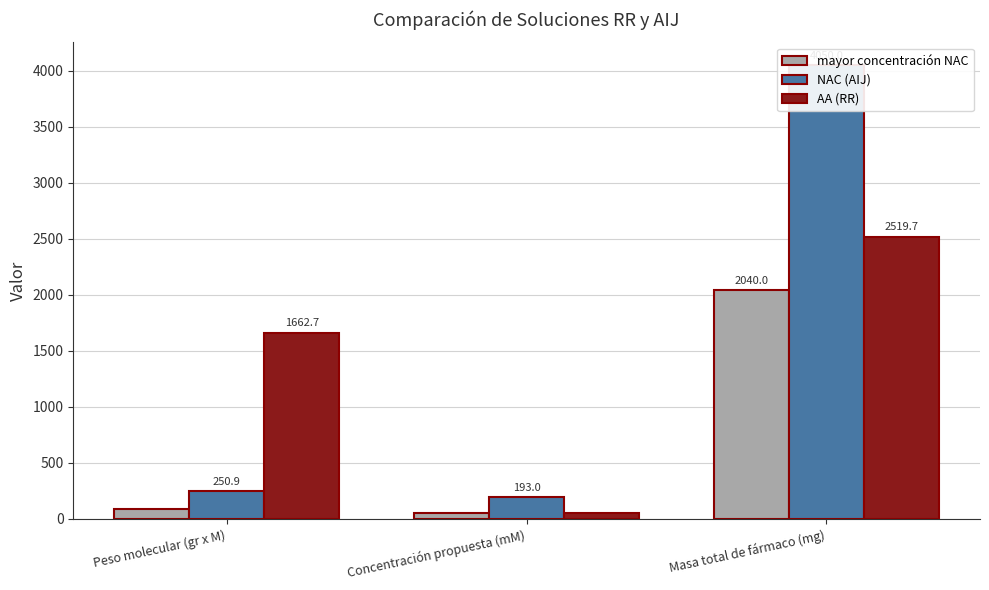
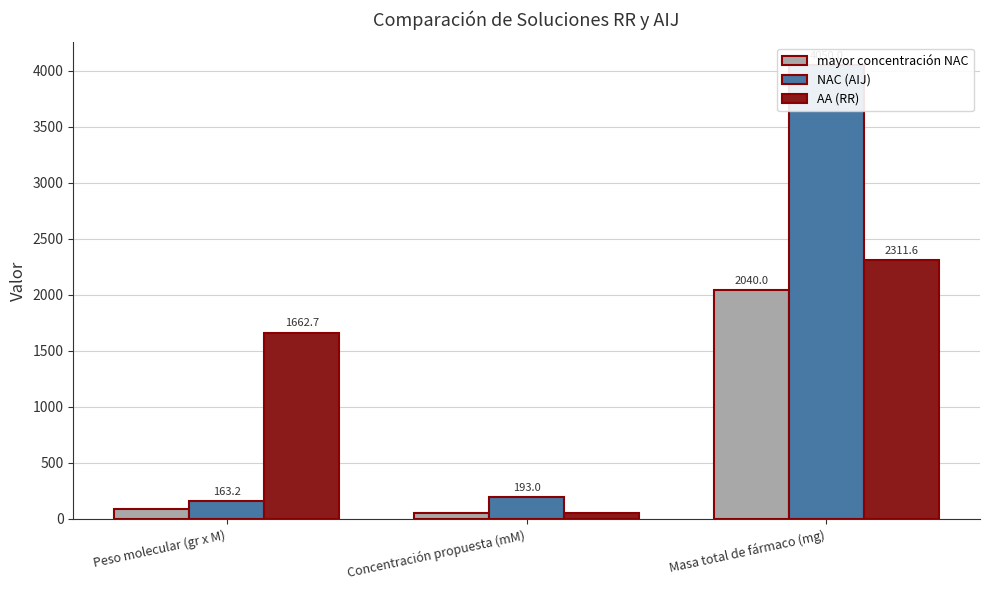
NAC (AIJ), Peso molecular (gr x M): 250.9 -> 163.2
AA (RR), Masa total de fármaco (mg): 2519.7 -> 2311.6
